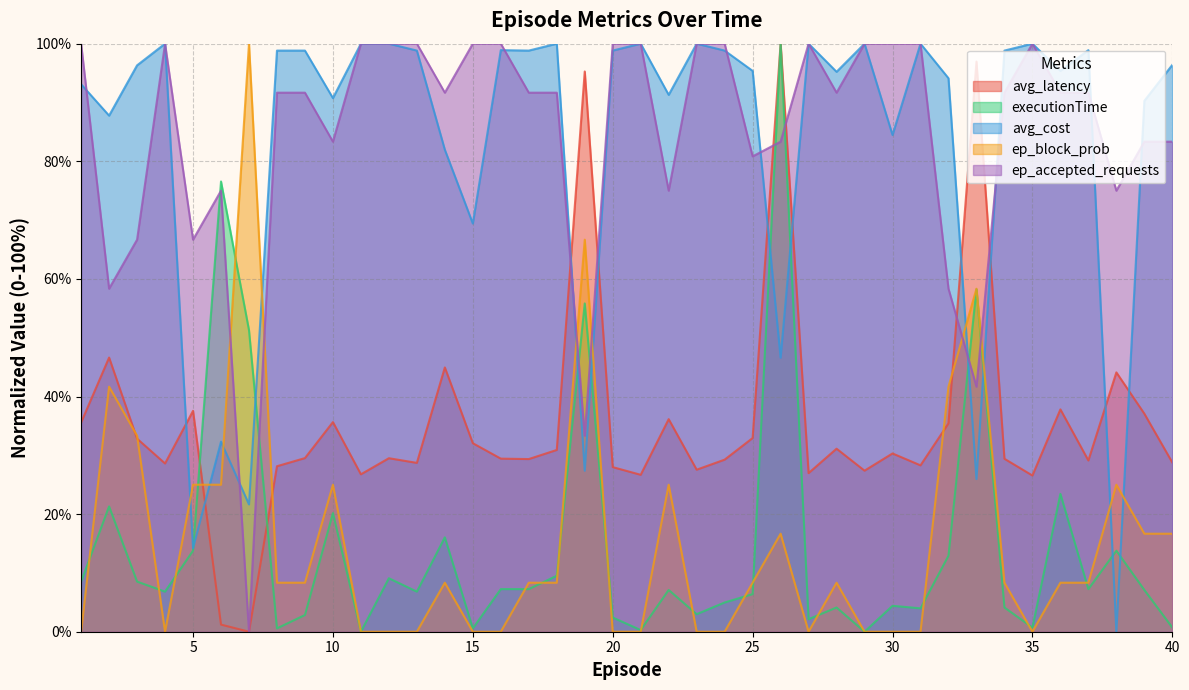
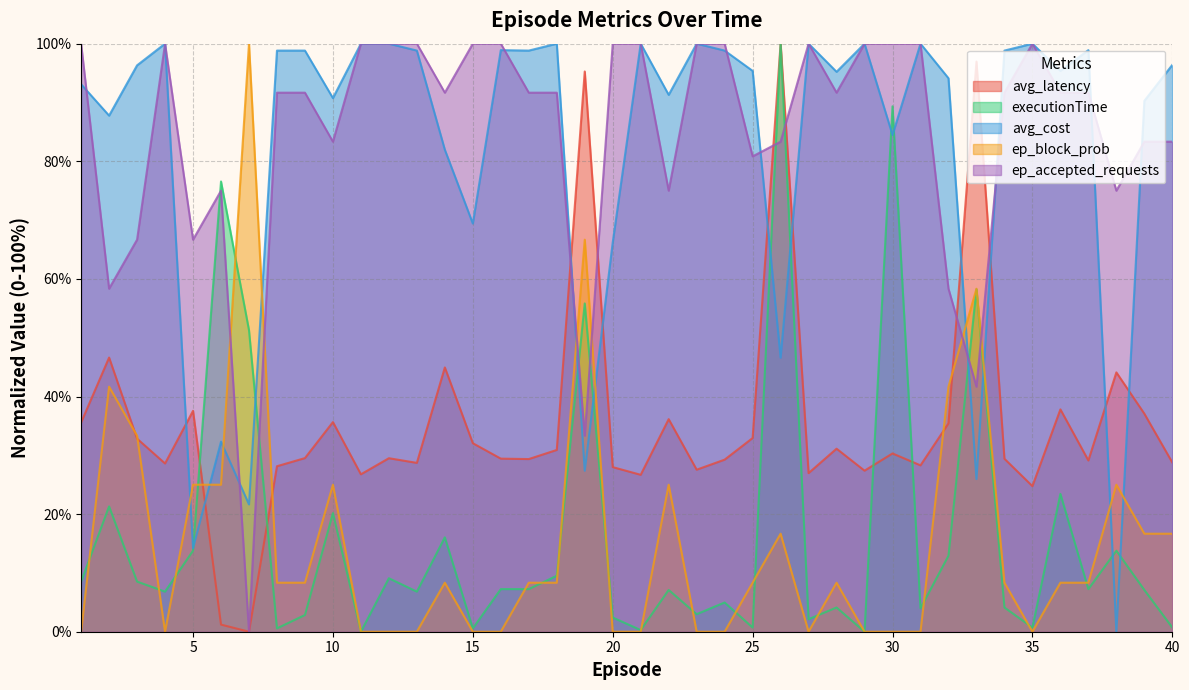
avg_cost, 20: 99% -> 66%
executionTime, 25: 6% -> 1%
executionTime, 30: 4% -> 89%
avg_latency, 35: 27% -> 25%
